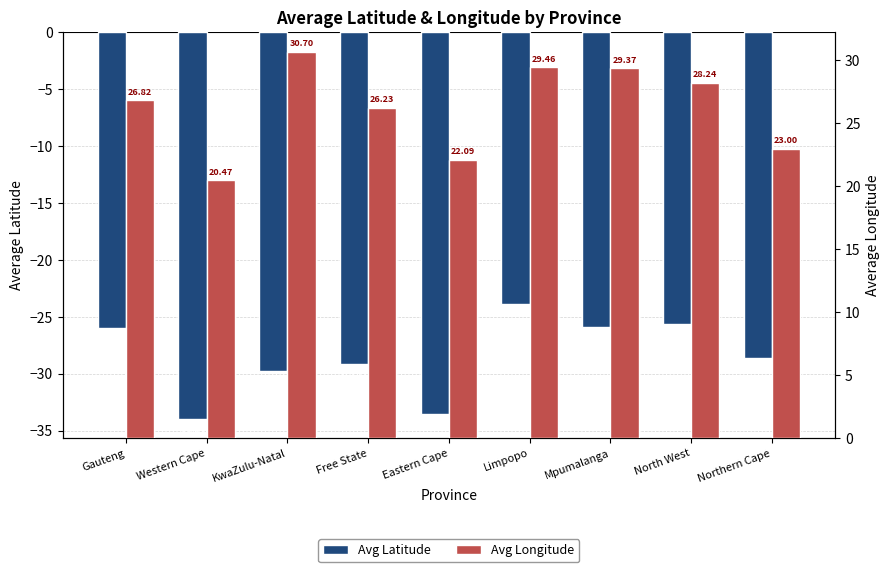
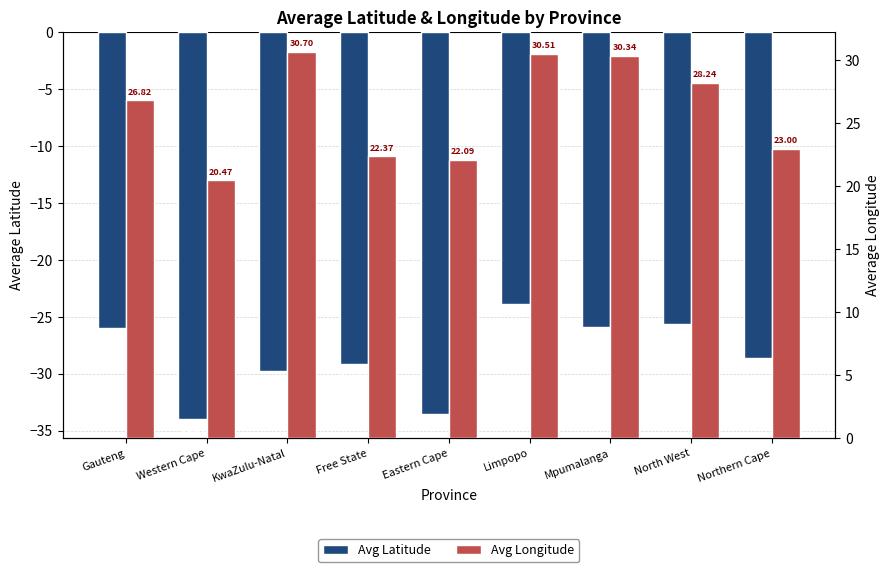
Avg Longitude, Free State: 26.23 -> 22.37
Avg Longitude, Limpopo: 29.46 -> 30.51
Avg Longitude, Mpumalanga: 29.37 -> 30.34
